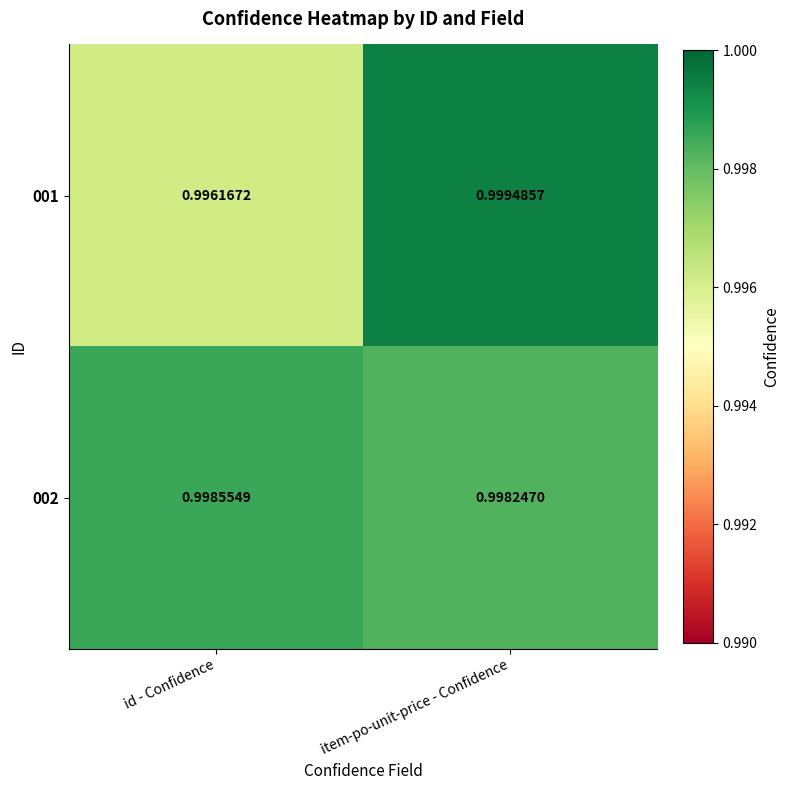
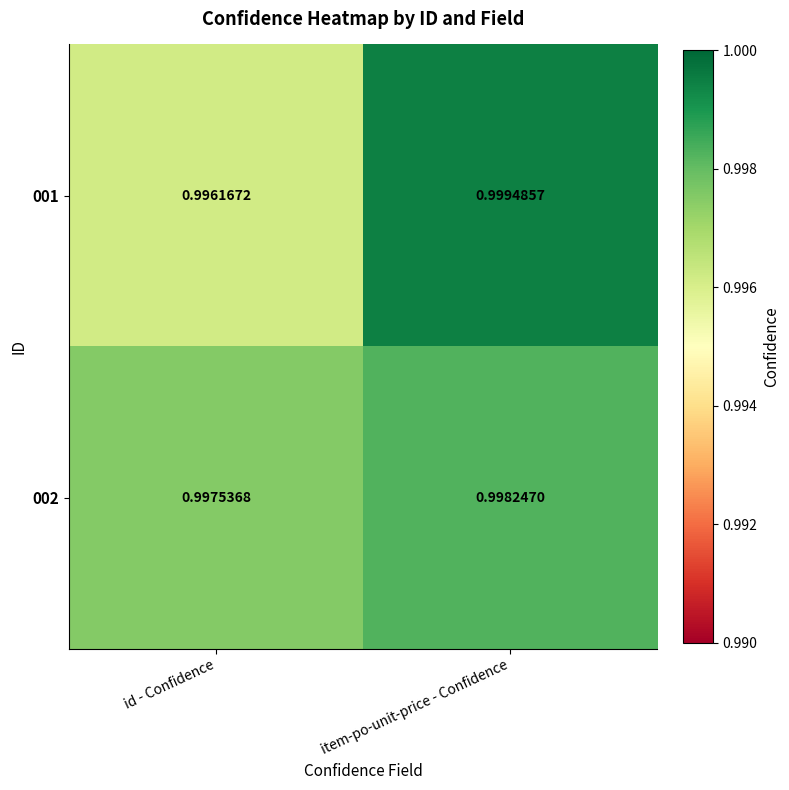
002, id - Confidence: 0.9985549 -> 0.9975368
